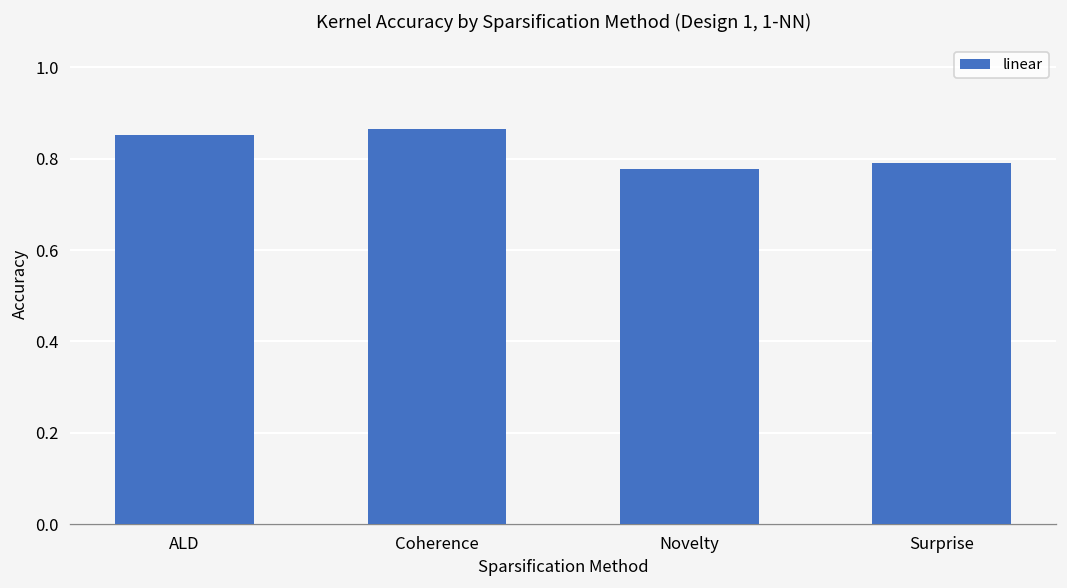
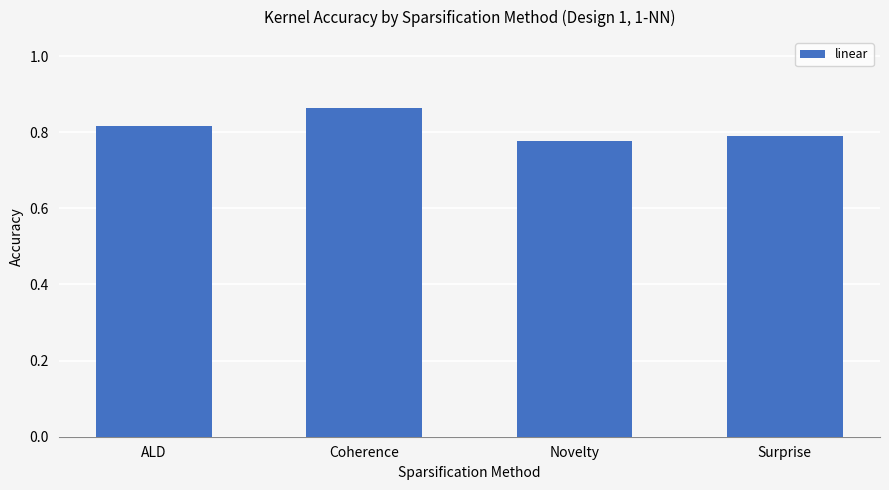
ALD: 0.85 -> 0.82
